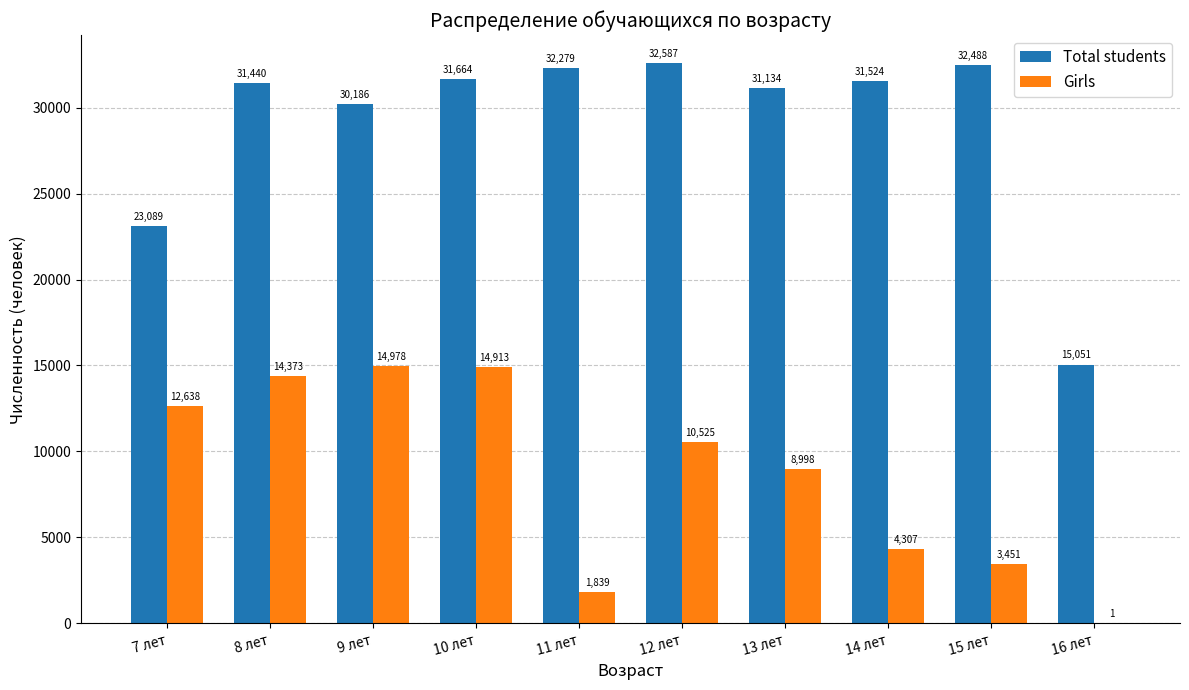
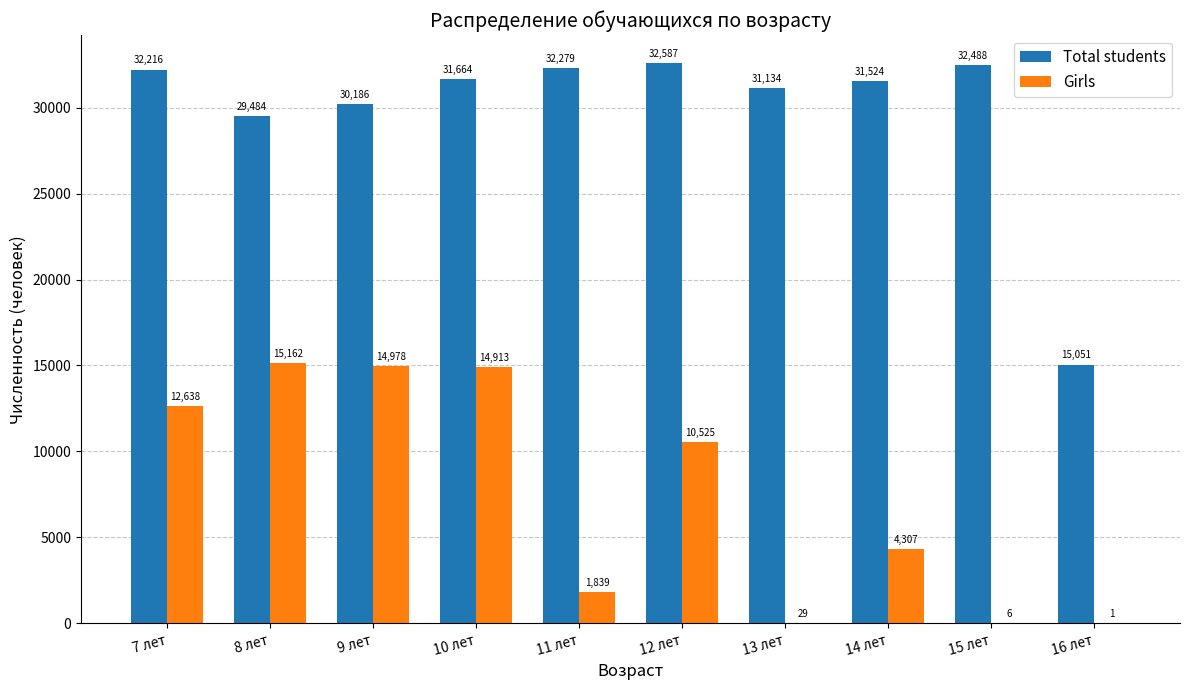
Total students, 7 лет: 23,089 -> 32,216
Total students, 8 лет: 31,440 -> 29,484
Girls, 8 лет: 14,373 -> 15,162
Girls, 13 лет: 8,998 -> 29
Girls, 15 лет: 3,451 -> 6
